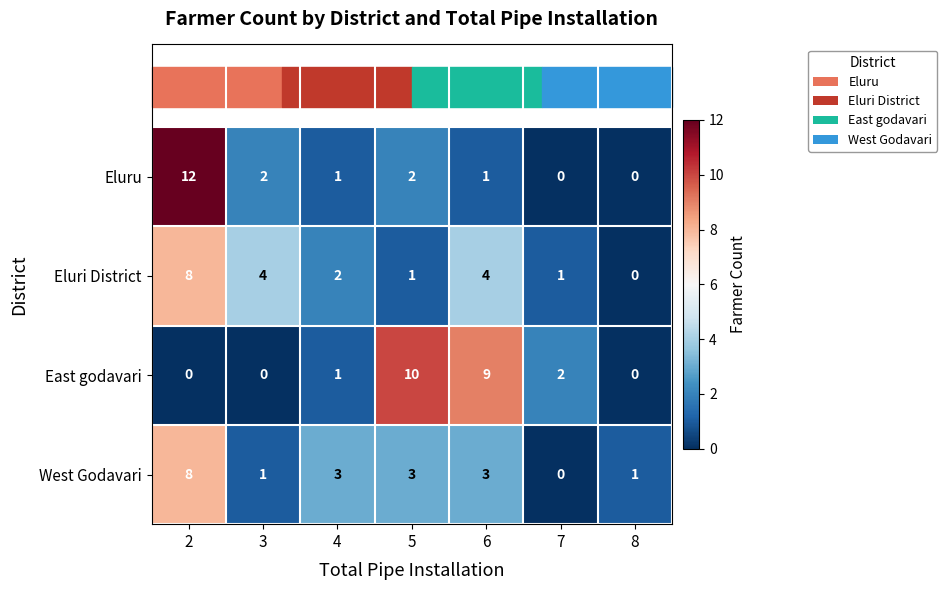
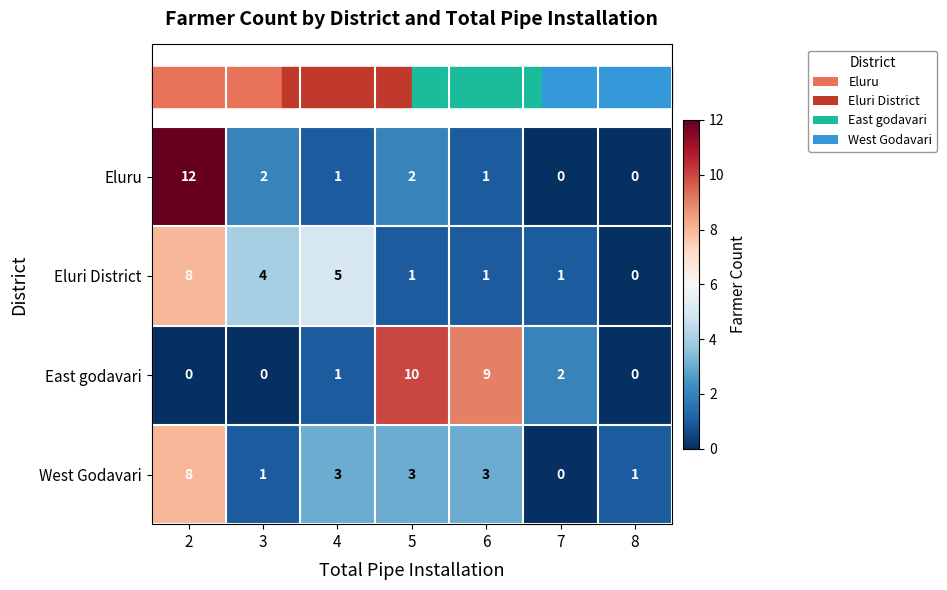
Eluri District, 4: 2 -> 5
Eluri District, 6: 4 -> 1
